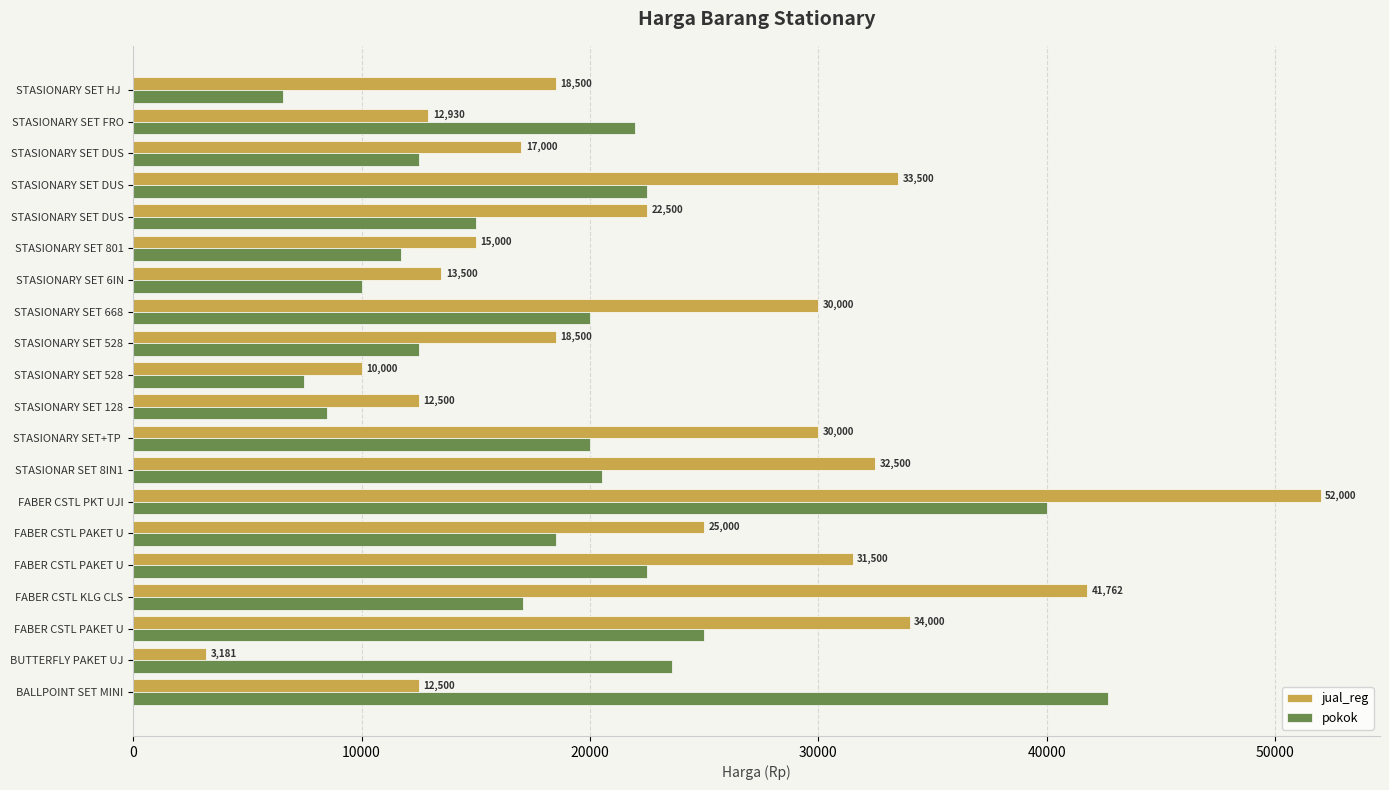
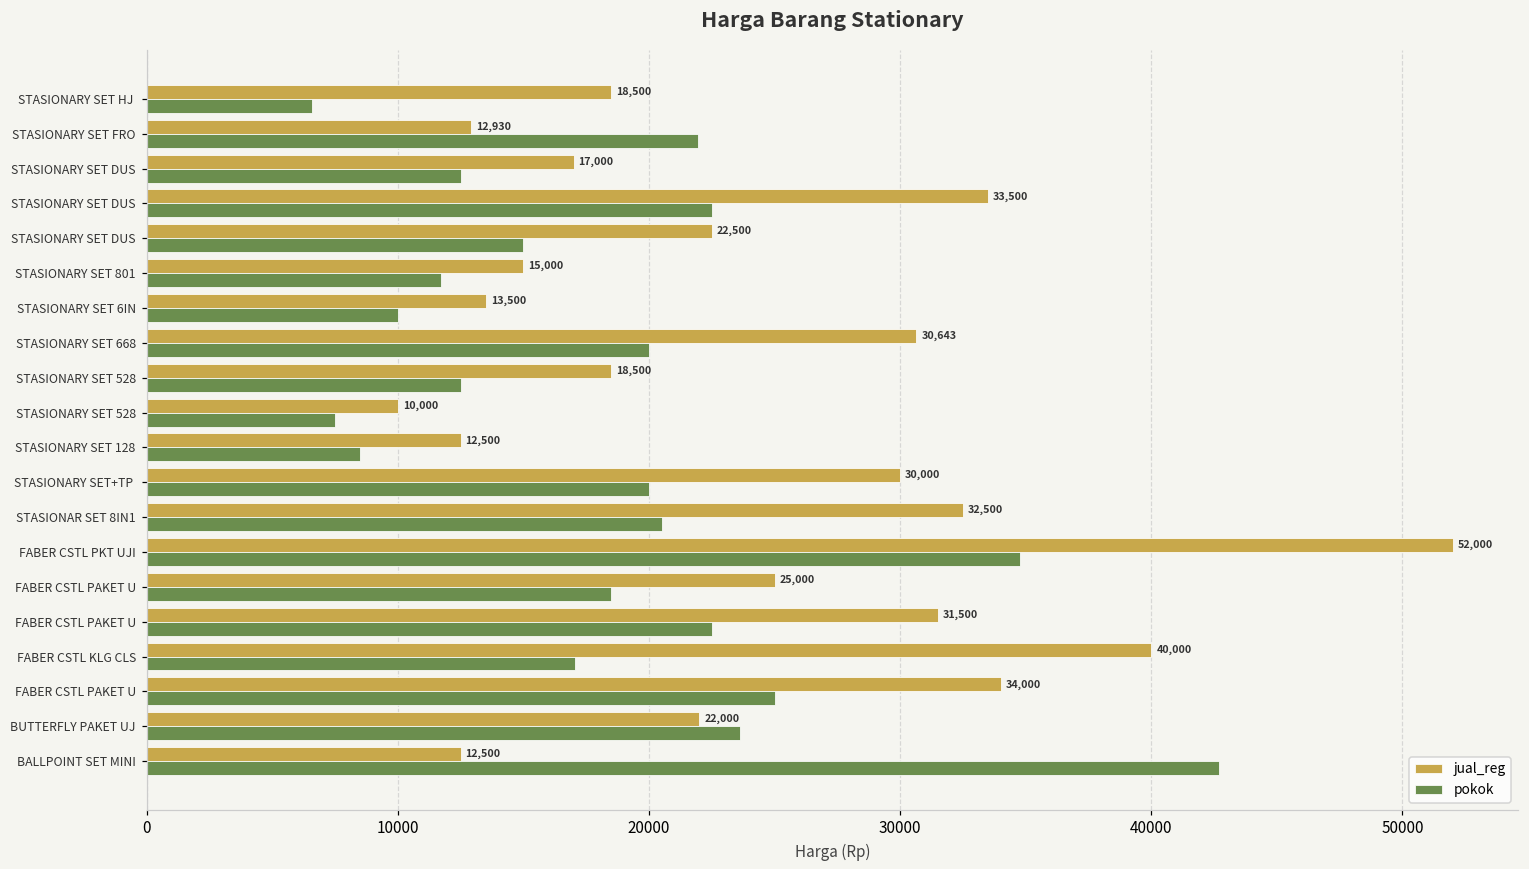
jual_reg, STASIONARY SET 668: 30,000 -> 30,643
pokok, FABER CSTL PKT UJI: 40000 -> 34800
jual_reg, FABER CSTL KLG CLS: 41,762 -> 40,000
jual_reg, BUTTERFLY PAKET UJ: 3,181 -> 22,000
